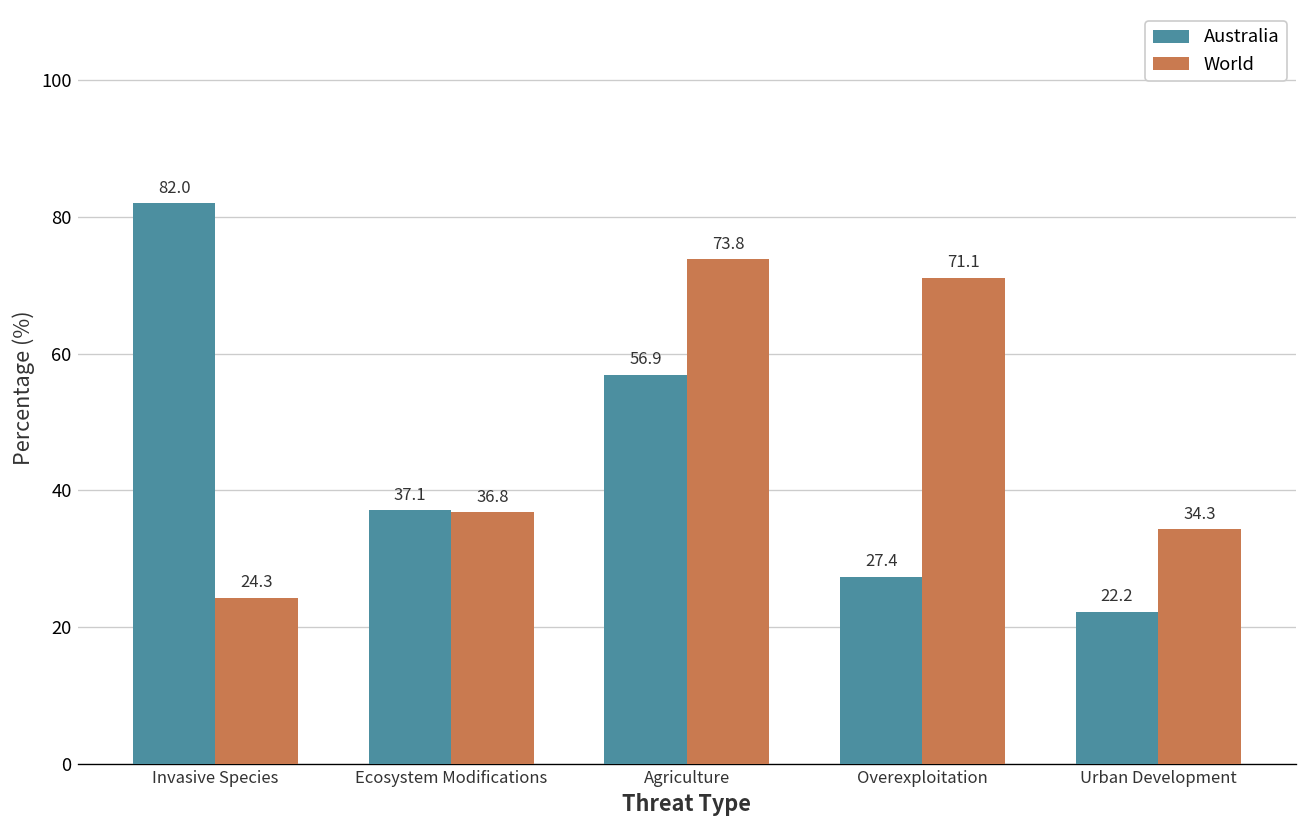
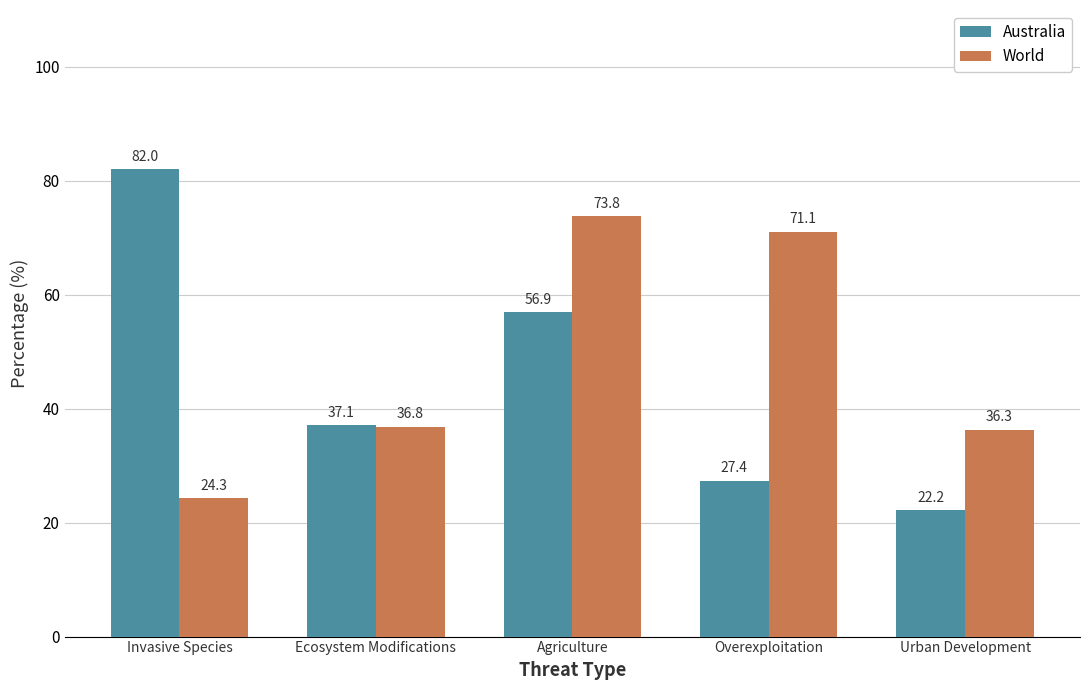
World, Urban Development: 34.3 -> 36.3
